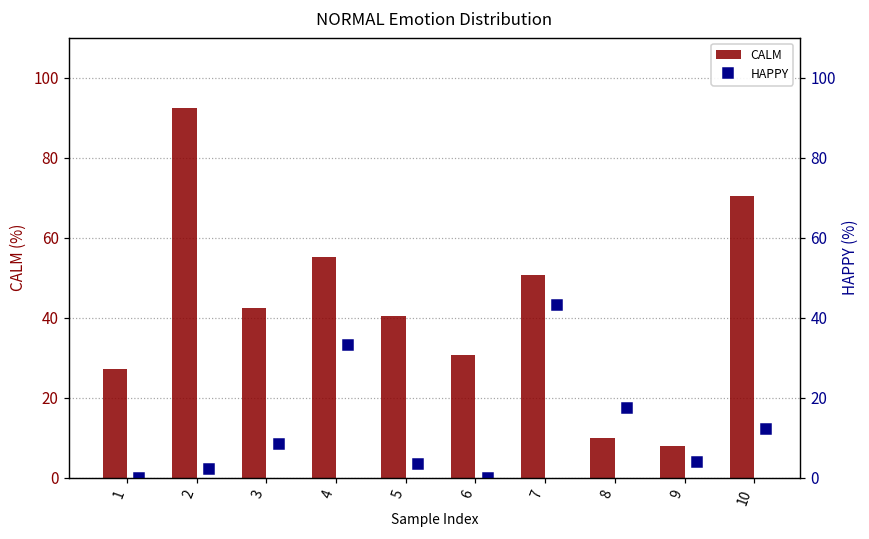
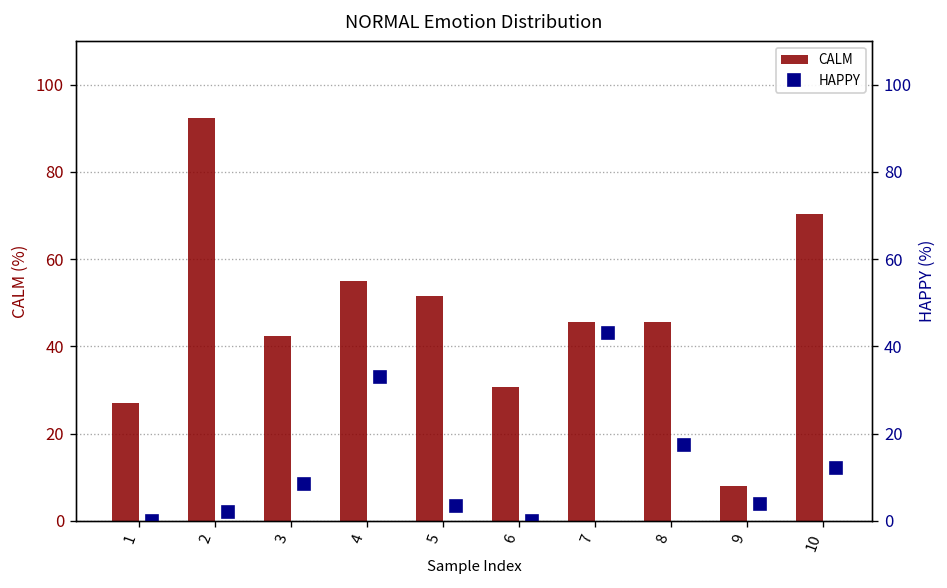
CALM, 5: 40 -> 52
CALM, 7: 51 -> 46
CALM, 8: 10 -> 46
